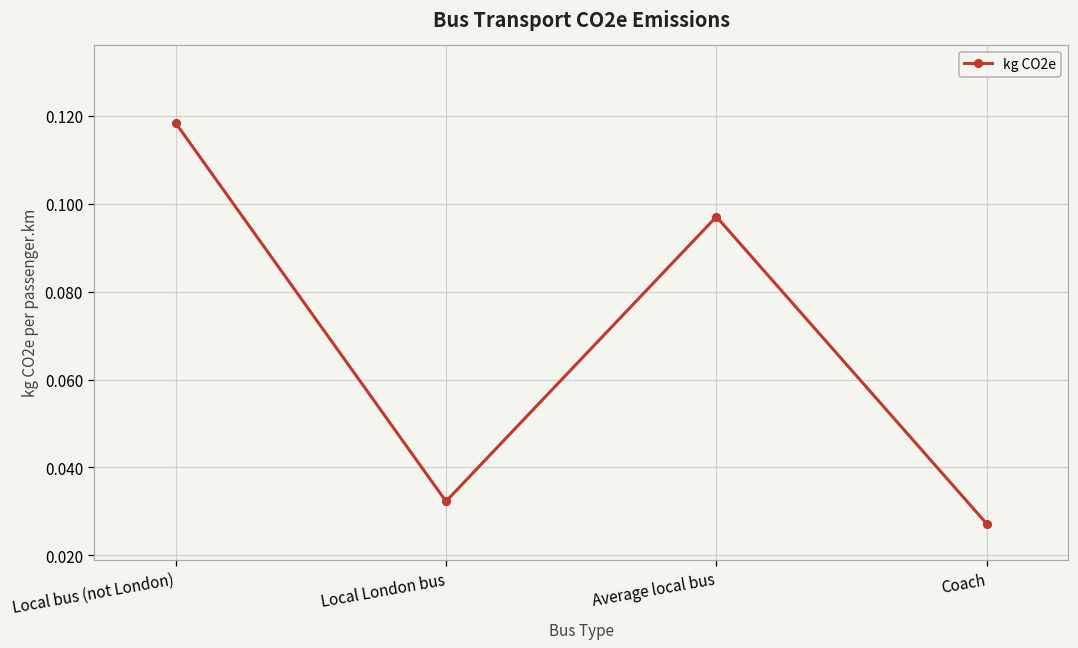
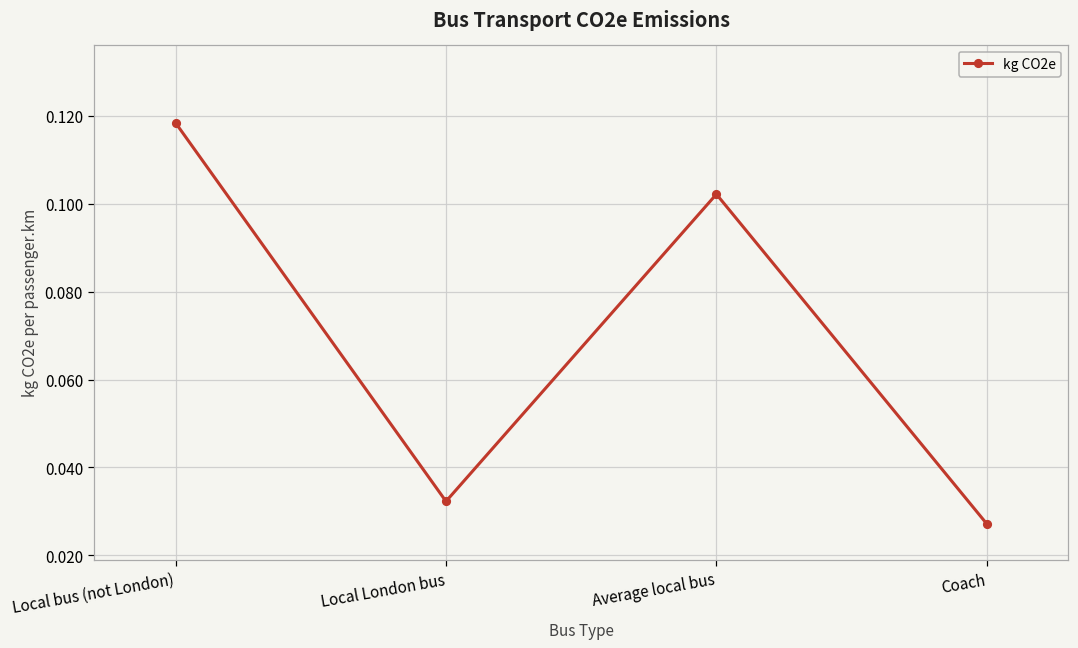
Average local bus: 0.097 -> 0.102
